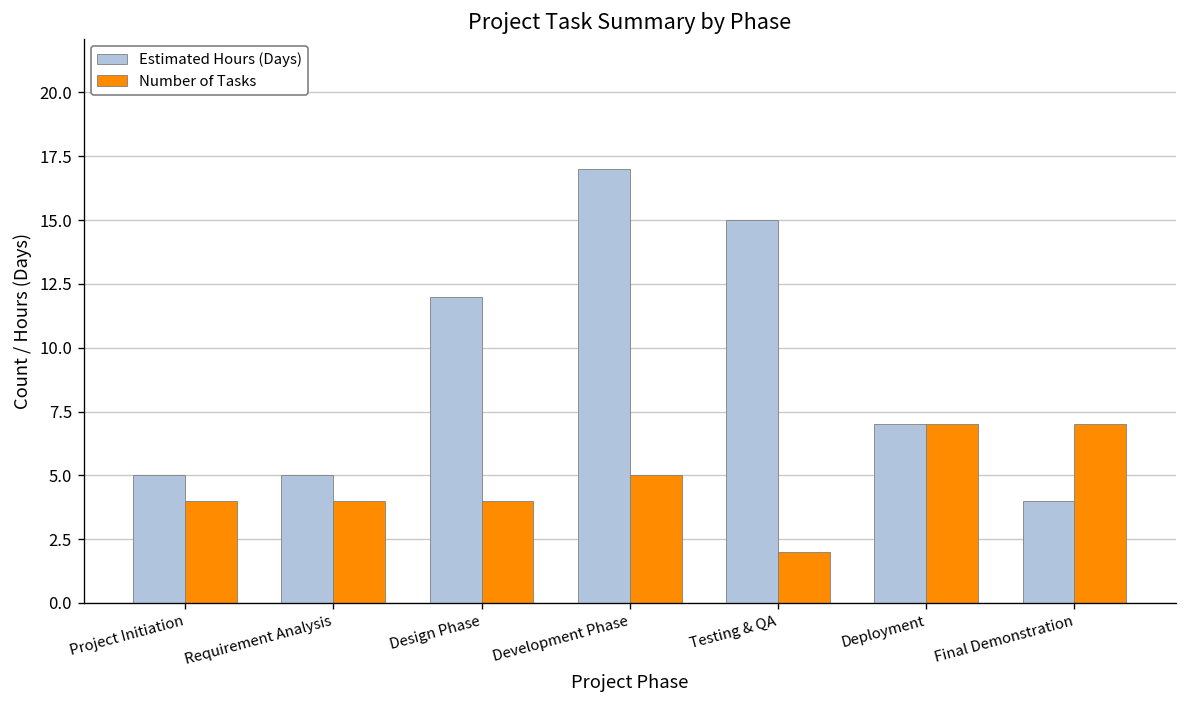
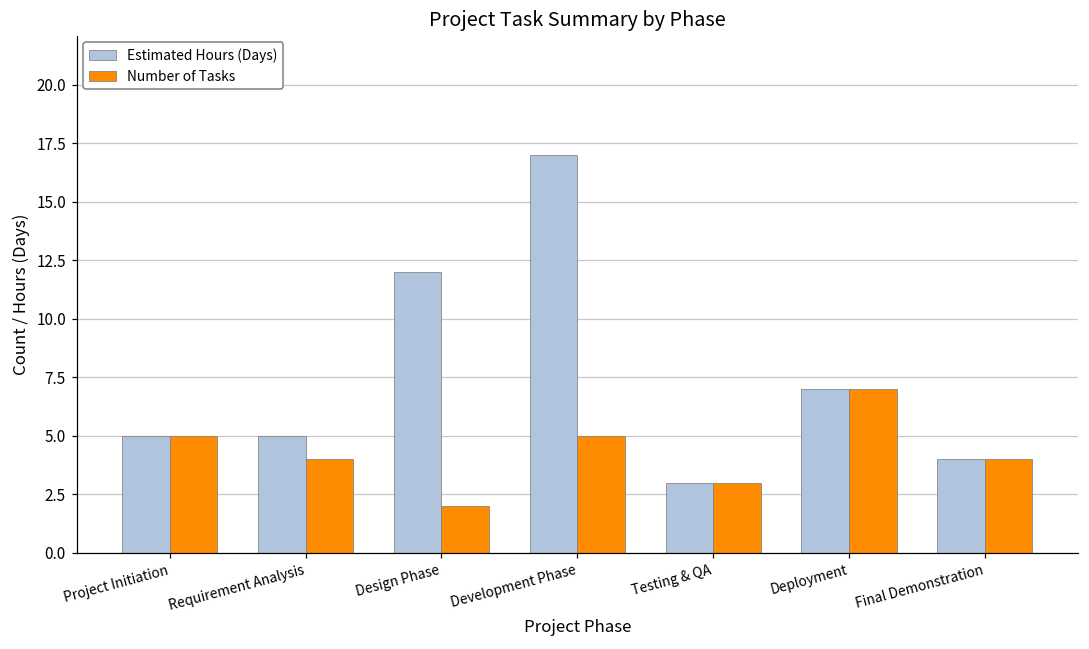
Number of Tasks, Project Initiation: 4 -> 5
Number of Tasks, Design Phase: 4 -> 2
Estimated Hours (Days), Testing & QA: 15 -> 3
Number of Tasks, Testing & QA: 2 -> 3
Number of Tasks, Final Demonstration: 7 -> 4
